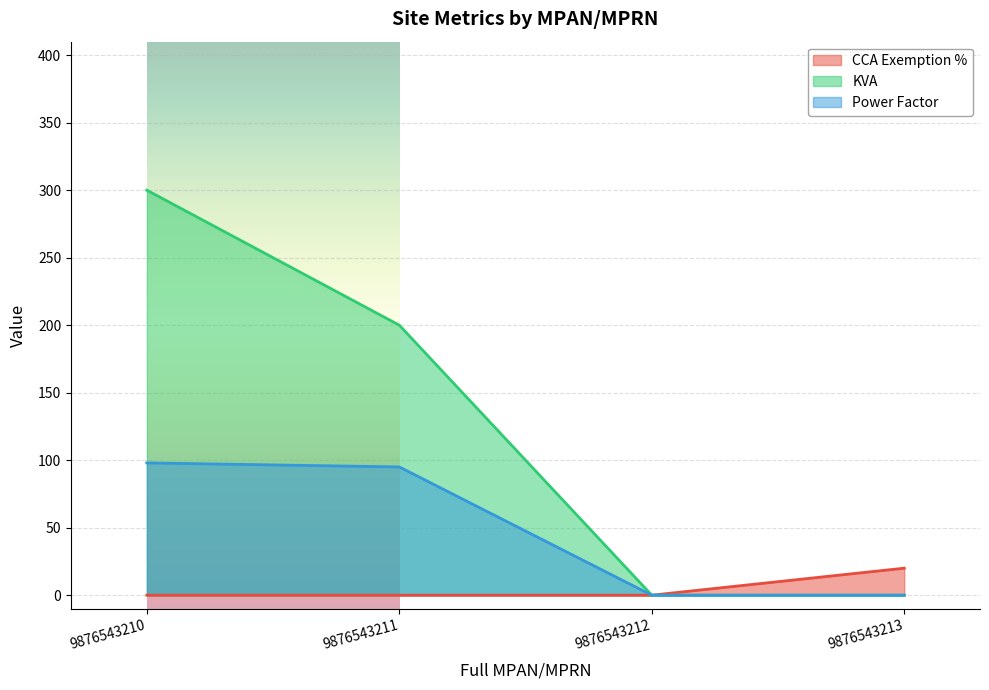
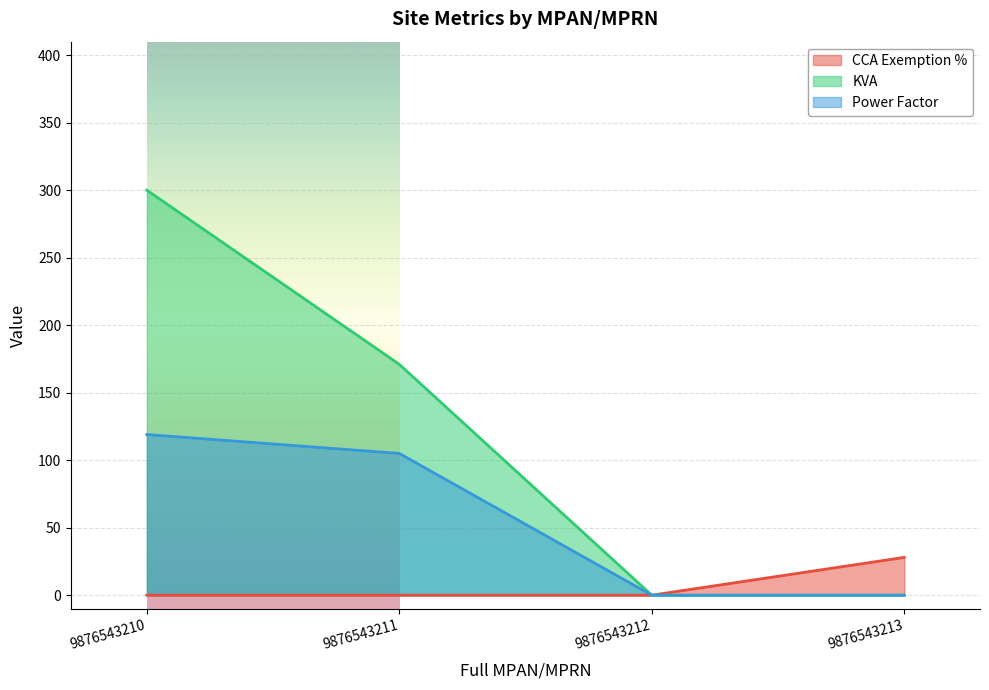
Power Factor, 9876543210: 98 -> 119
KVA, 9876543211: 200 -> 171
Power Factor, 9876543211: 95 -> 105
CCA Exemption %, 9876543213: 20 -> 28
